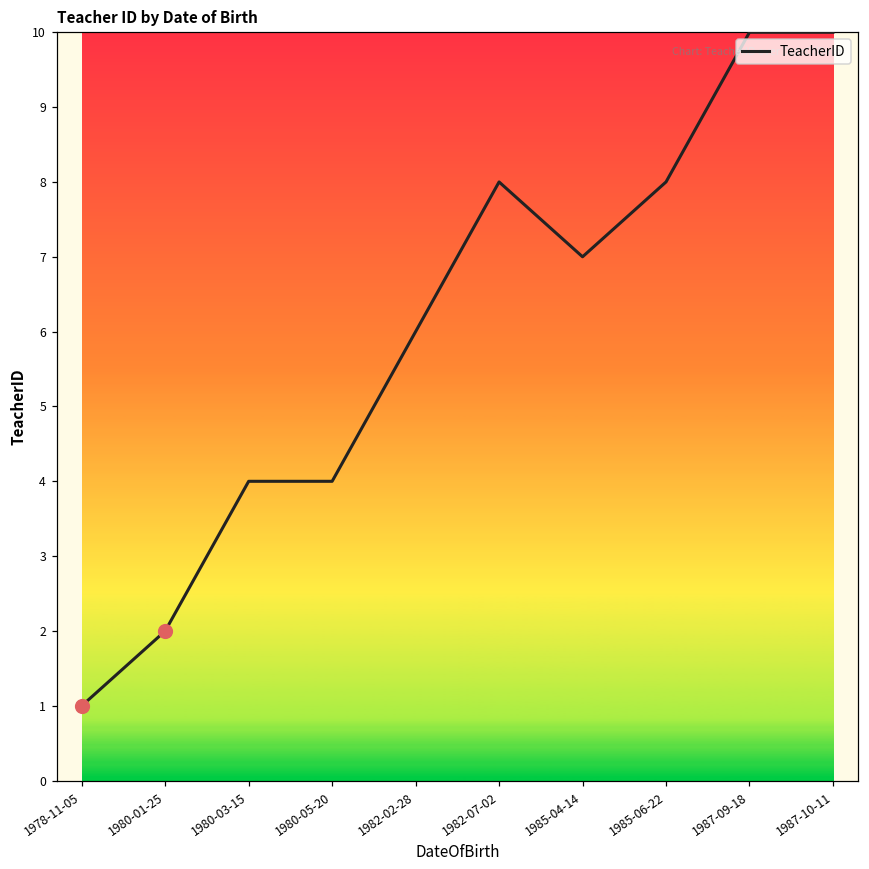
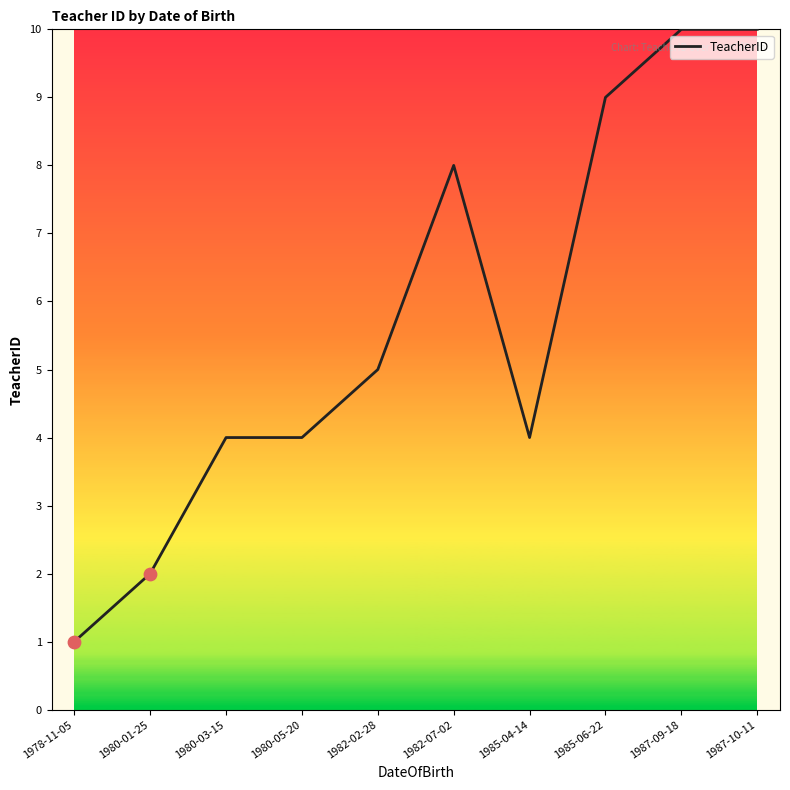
TeacherID, 1982-02-28: 6 -> 5
TeacherID, 1985-04-14: 7 -> 4
TeacherID, 1985-06-22: 8 -> 9
